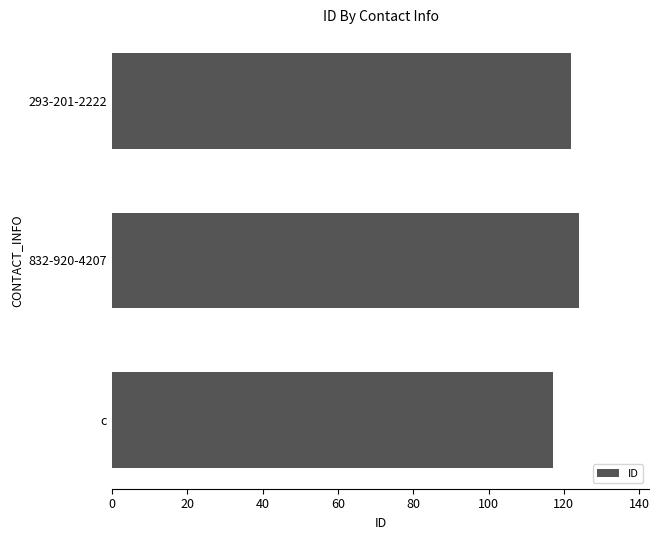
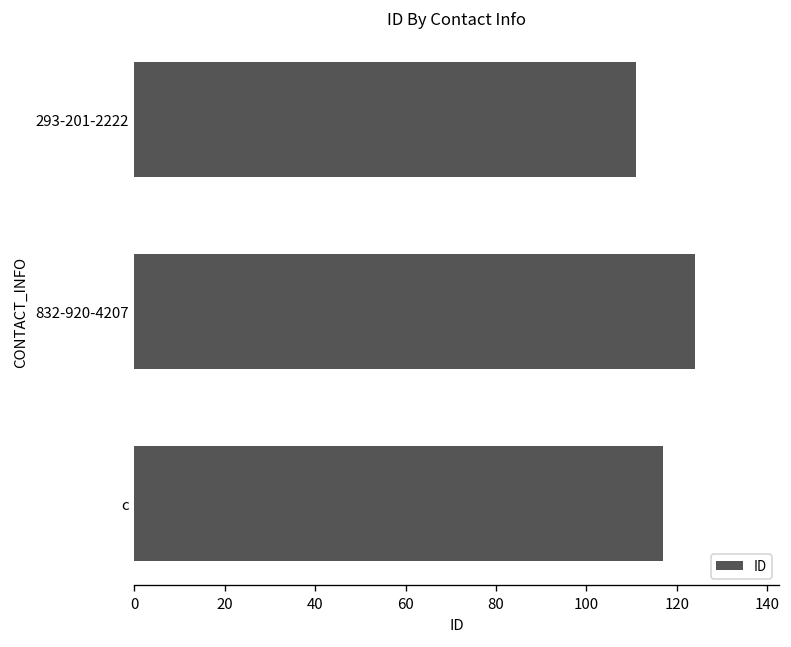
293-201-2222: 122 -> 111
